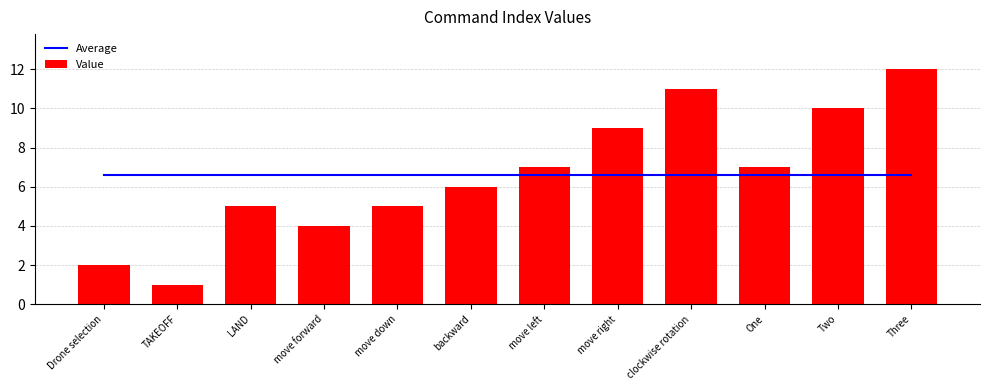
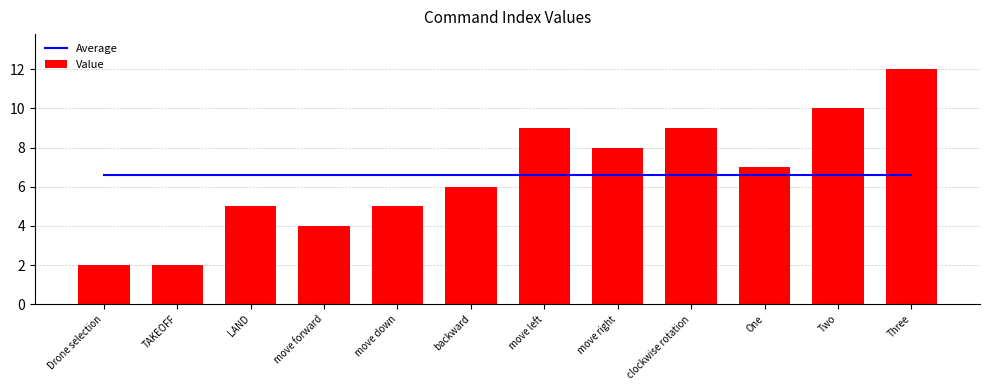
Value, TAKEOFF: 1 -> 2
Value, move left: 7 -> 9
Value, move right: 9 -> 8
Value, clockwise rotation: 11 -> 9
